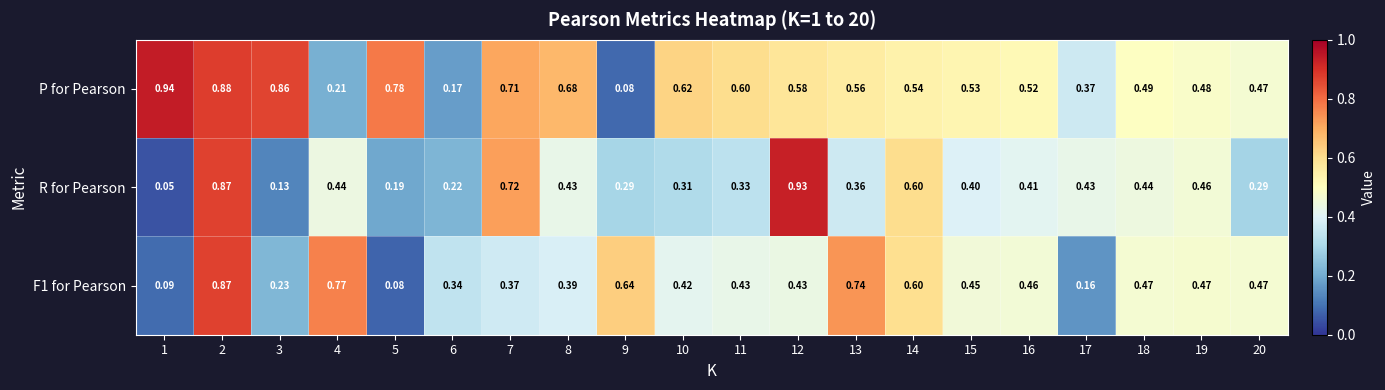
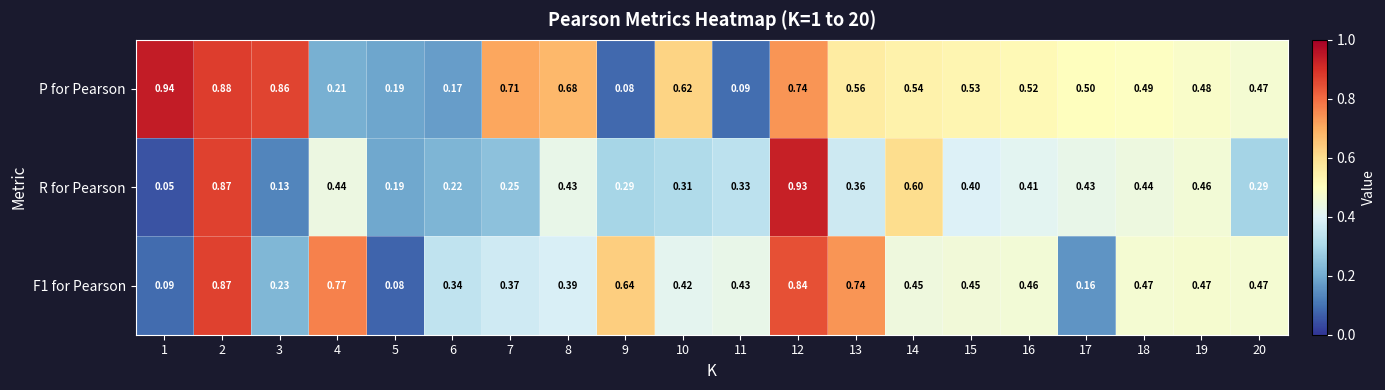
P for Pearson, 5: 0.78 -> 0.19
P for Pearson, 11: 0.60 -> 0.09
P for Pearson, 12: 0.58 -> 0.74
P for Pearson, 17: 0.37 -> 0.50
R for Pearson, 7: 0.72 -> 0.25
F1 for Pearson, 12: 0.43 -> 0.84
F1 for Pearson, 14: 0.60 -> 0.45
